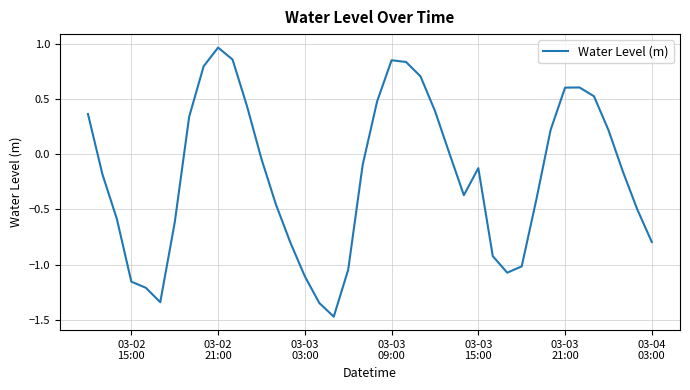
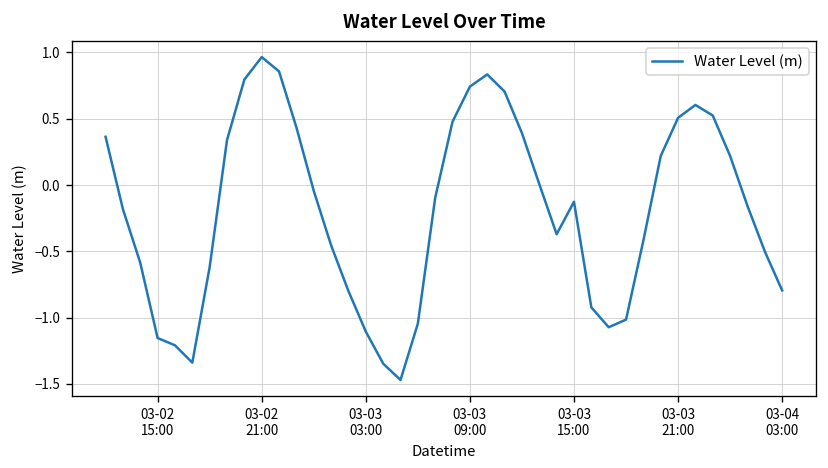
03-03 09:00: 0.85 -> 0.74
03-03 21:00: 0.60 -> 0.51
